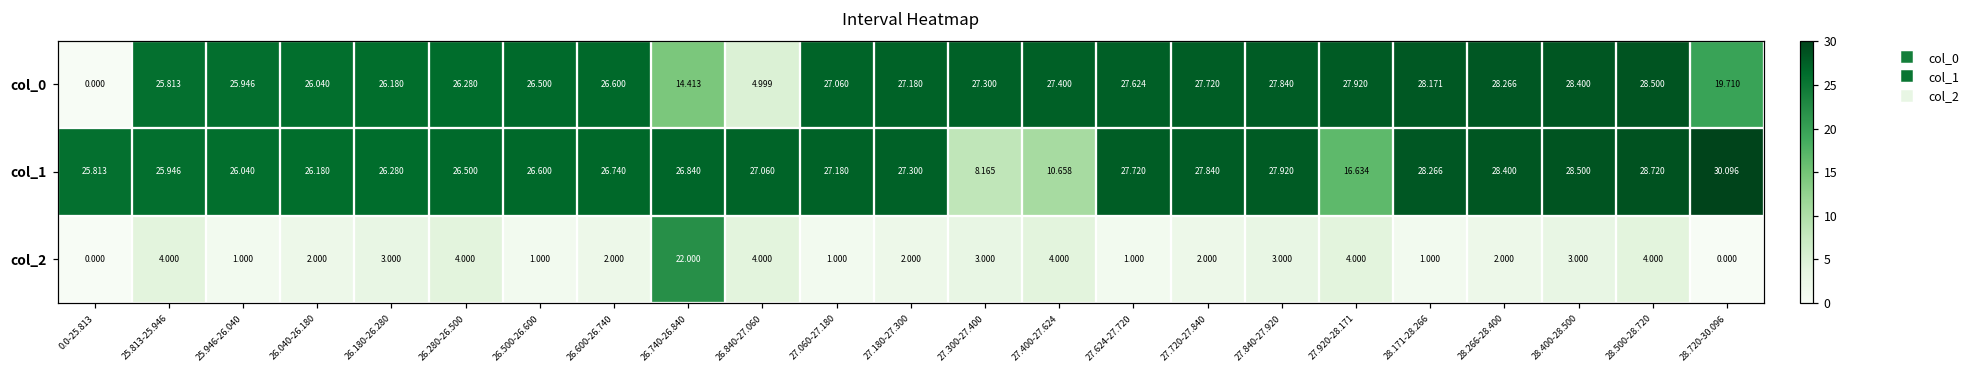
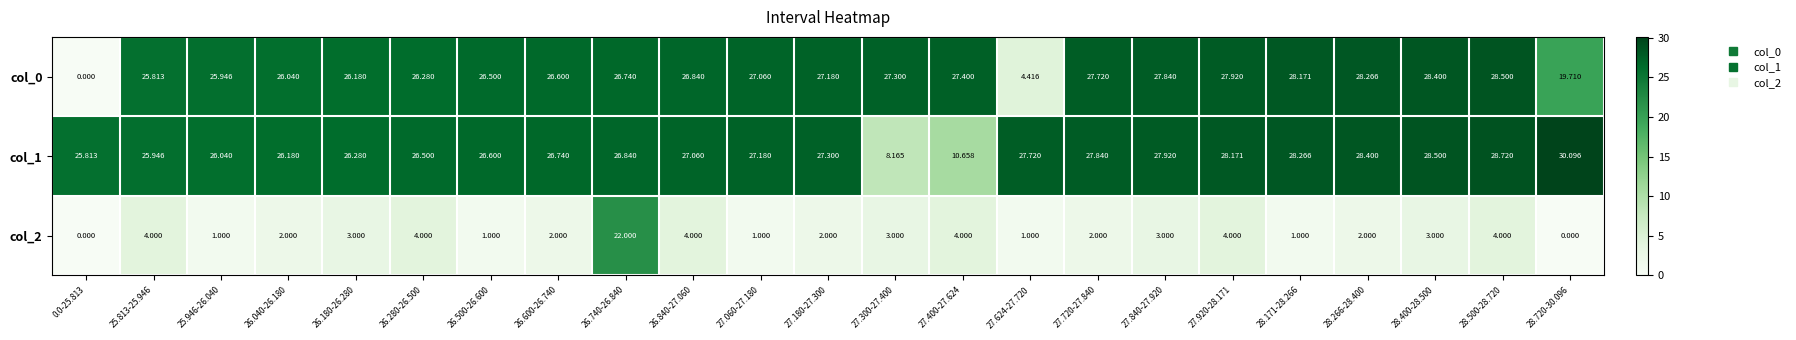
col_0, 26.740-26.840: 14.413 -> 26.740
col_0, 26.840-27.060: 4.999 -> 26.840
col_0, 27.624-27.720: 27.624 -> 4.416
col_1, 27.920-28.171: 16.634 -> 28.171
